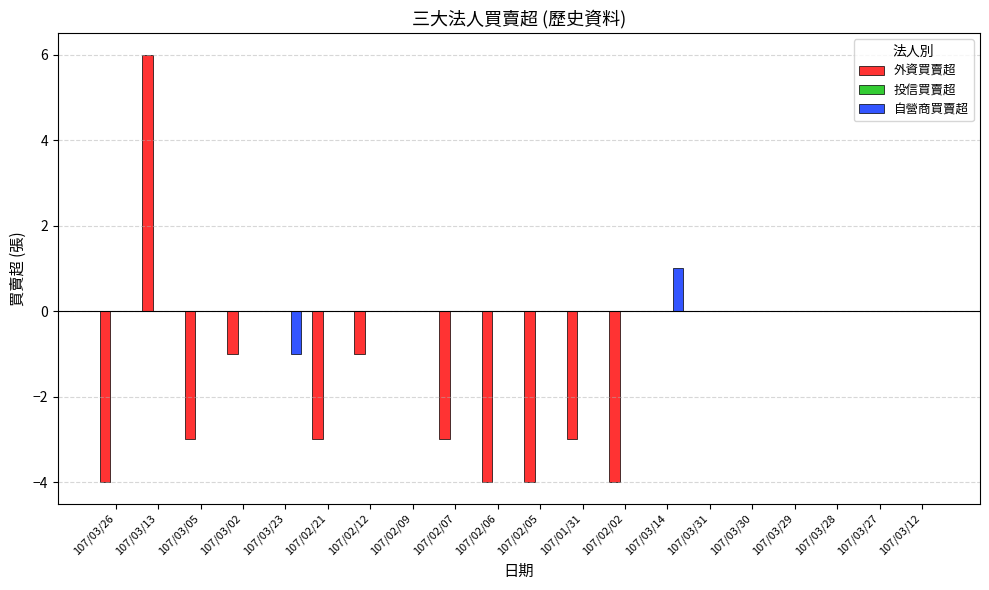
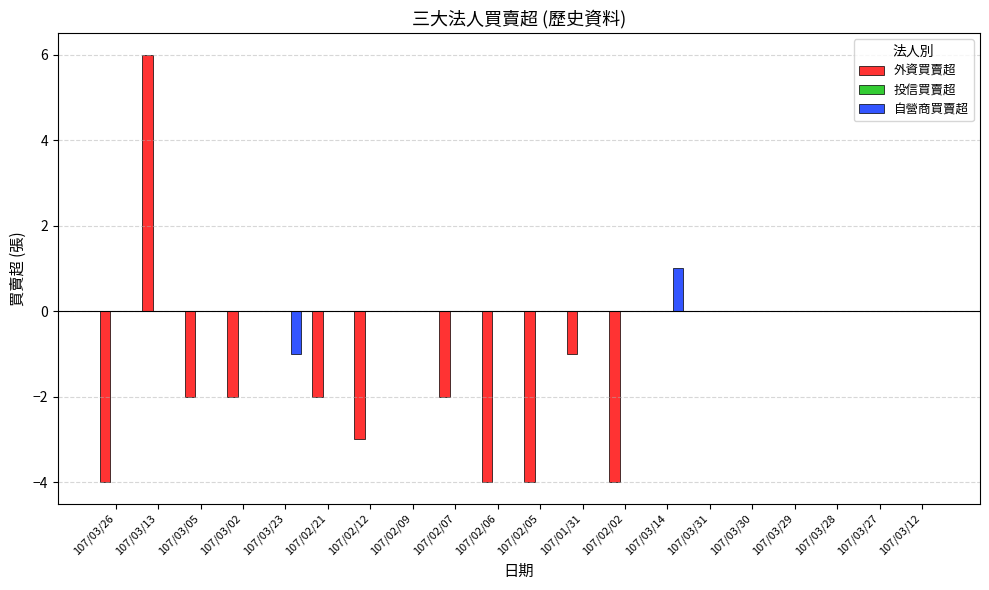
外資買賣超, 107/03/05: -3 -> -2
外資買賣超, 107/03/02: -1 -> -2
外資買賣超, 107/02/21: -3 -> -2
外資買賣超, 107/02/12: -1 -> -3
外資買賣超, 107/02/07: -3 -> -2
外資買賣超, 107/01/31: -3 -> -1
